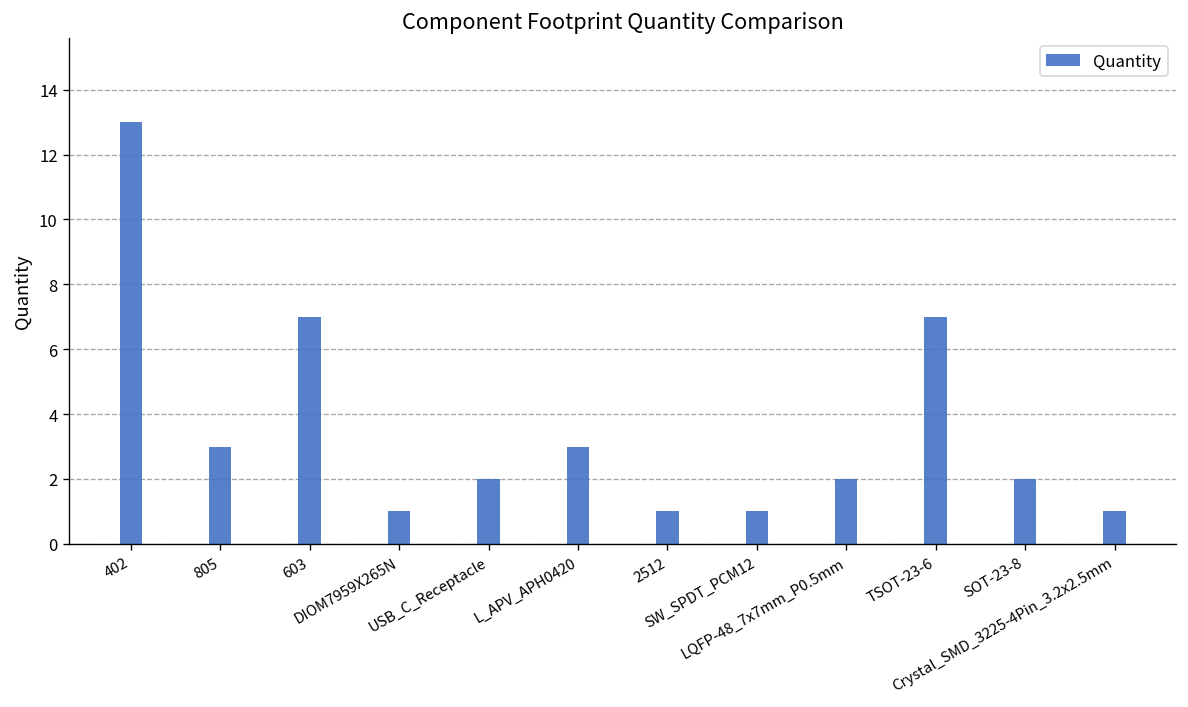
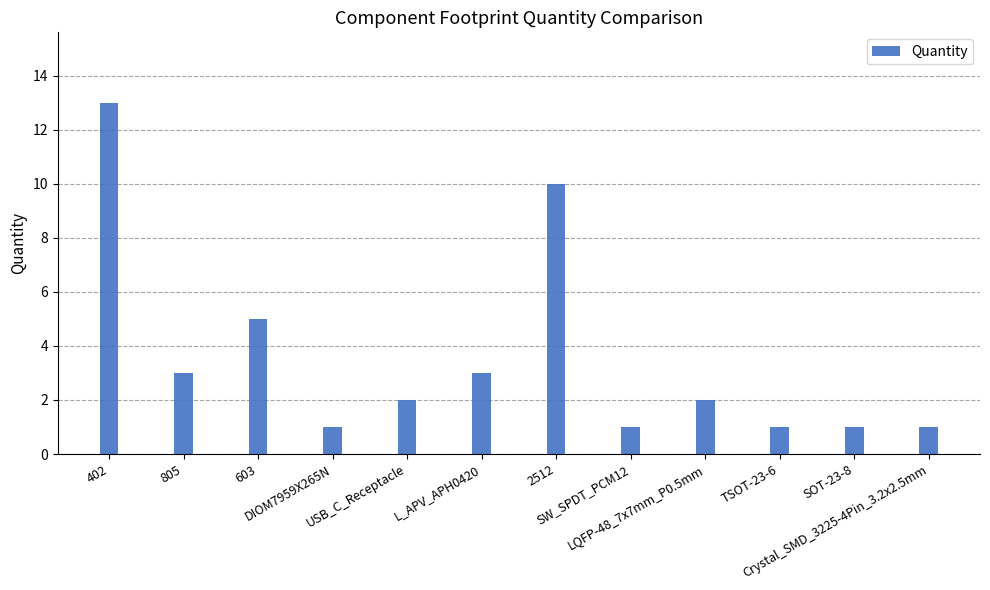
603: 7 -> 5
2512: 1 -> 10
TSOT-23-6: 7 -> 1
SOT-23-8: 2 -> 1
